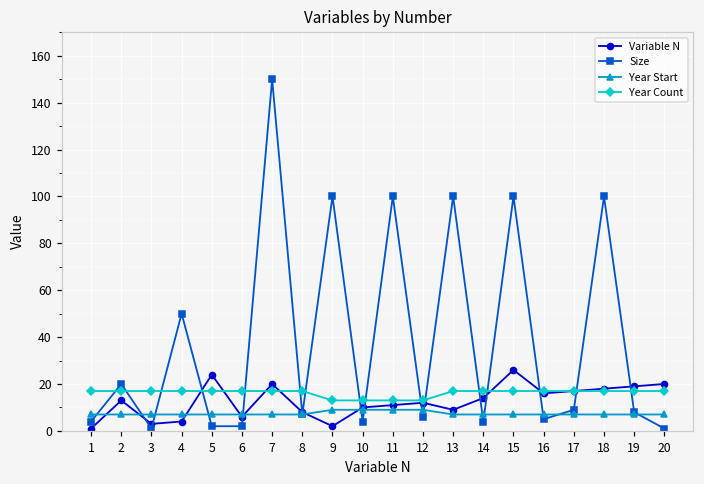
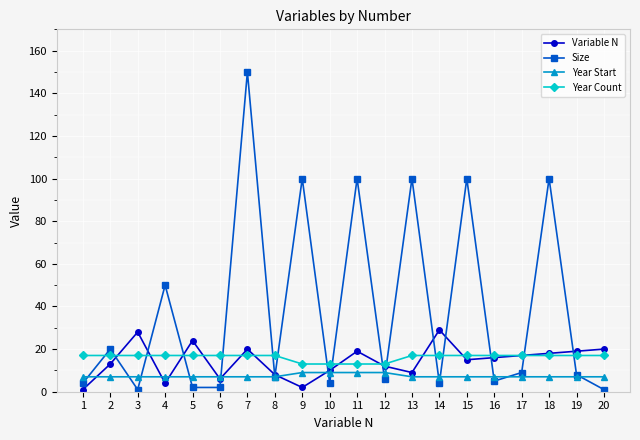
Variable N, 3: 3 -> 28
Variable N, 11: 11 -> 19
Variable N, 14: 14 -> 29
Variable N, 15: 26 -> 15
